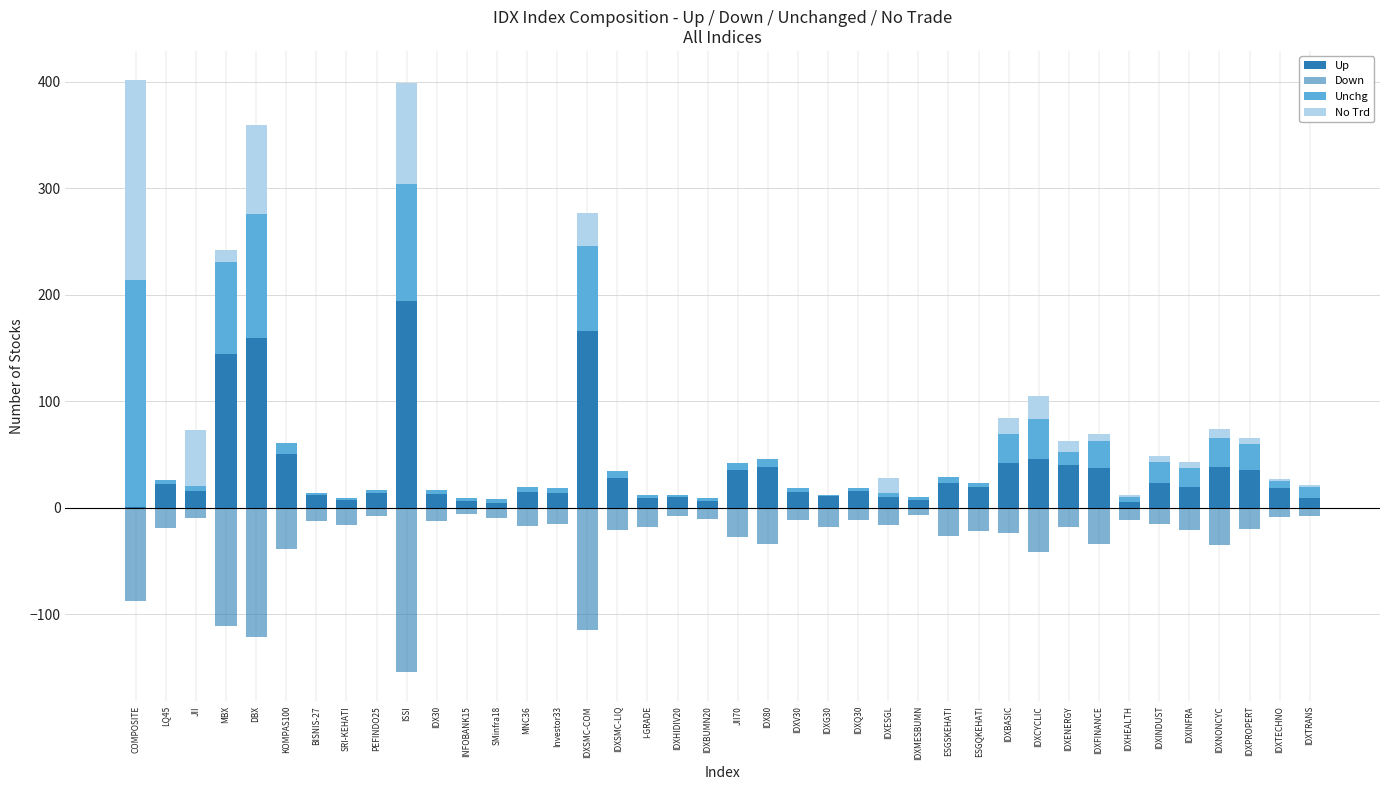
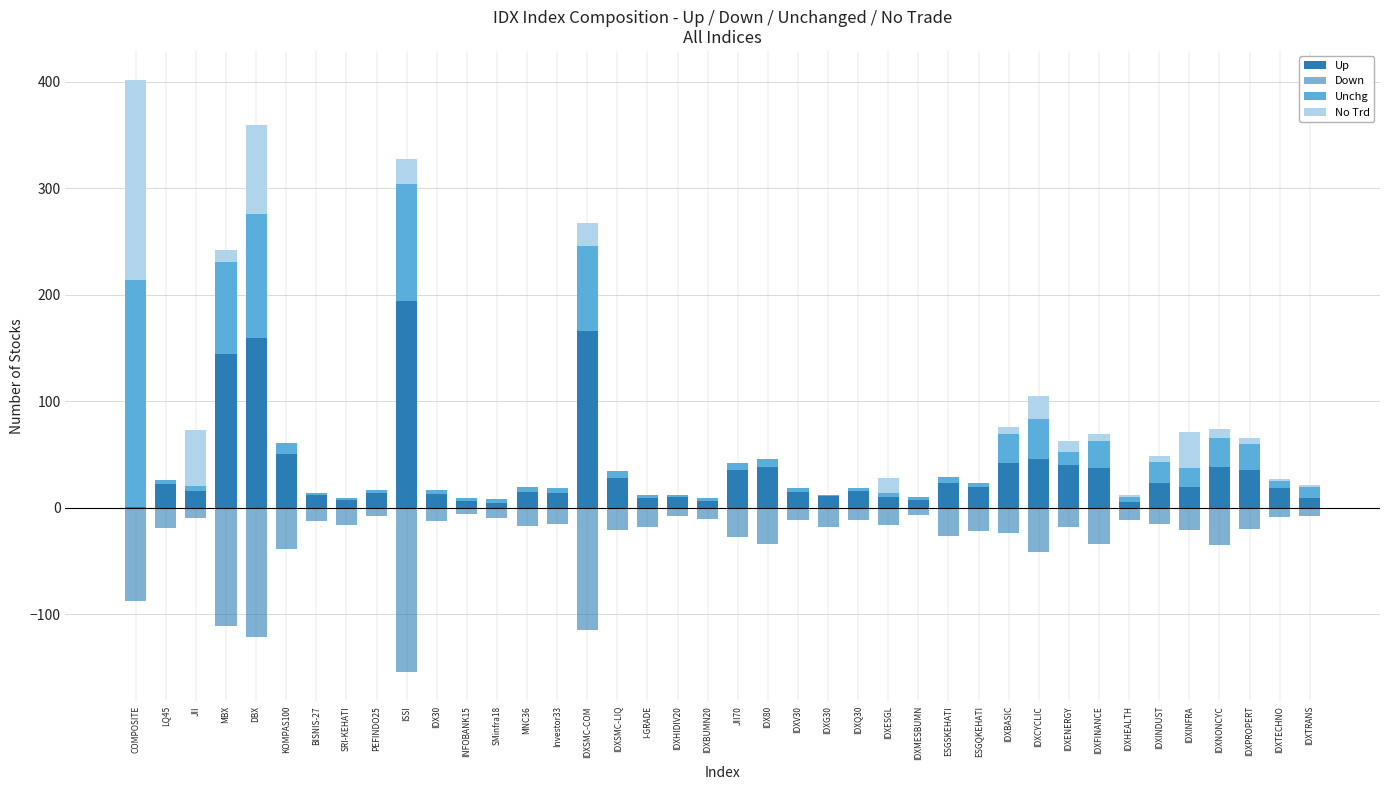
No Trd, ISSI: 95 -> 23
No Trd, IDXSMC-COM: 31 -> 21
No Trd, IDXBASIC: 15 -> 7
No Trd, IDXINFRA: 6 -> 34
